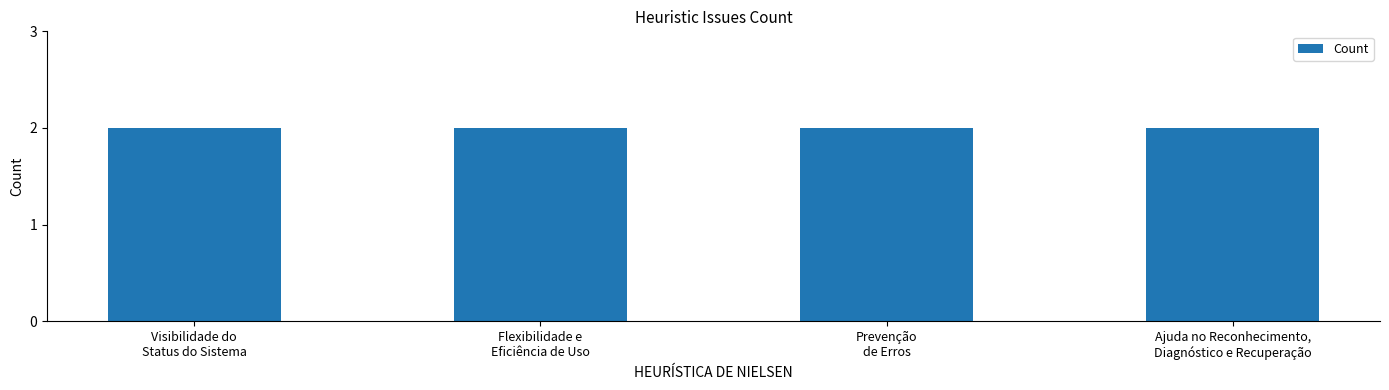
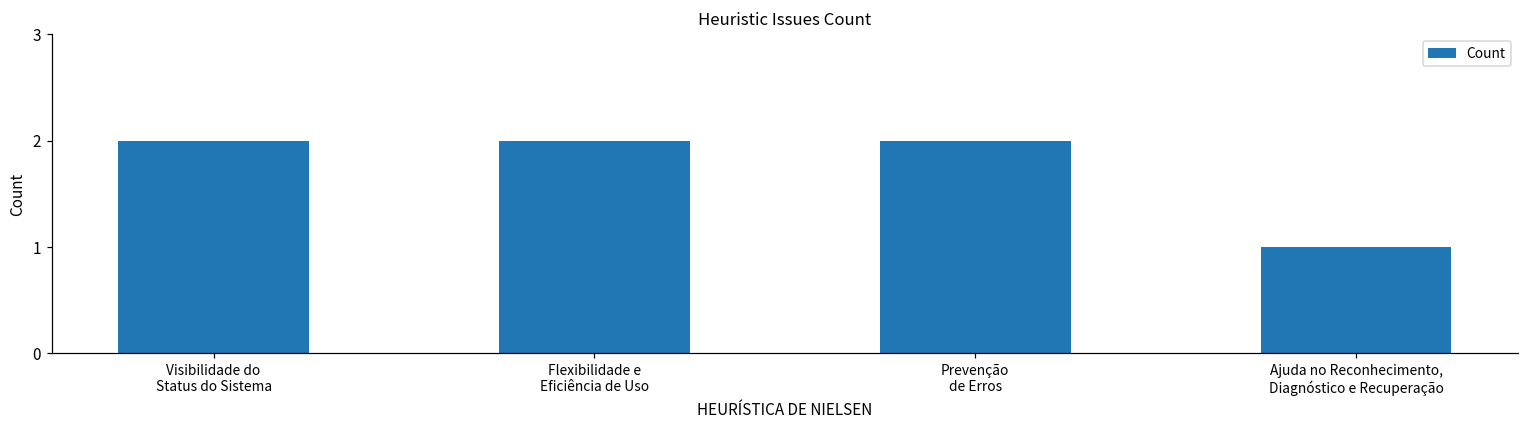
Ajuda no Reconhecimento, Diagnóstico e Recuperação: 2 -> 1
